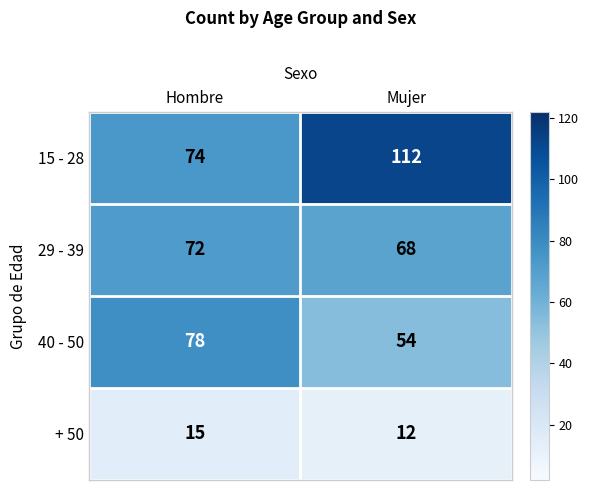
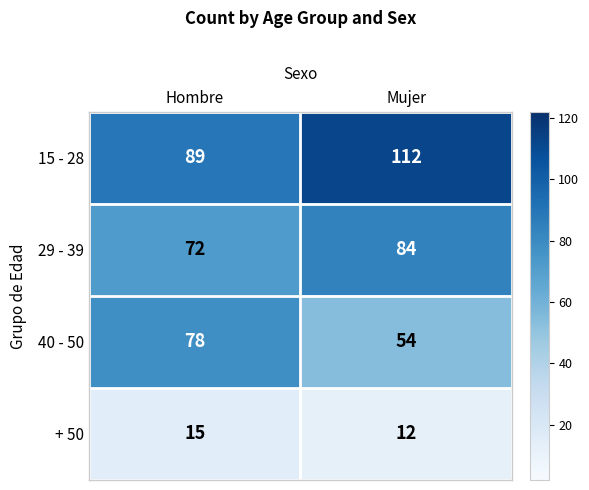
15 - 28, Hombre: 74 -> 89
29 - 39, Mujer: 68 -> 84
